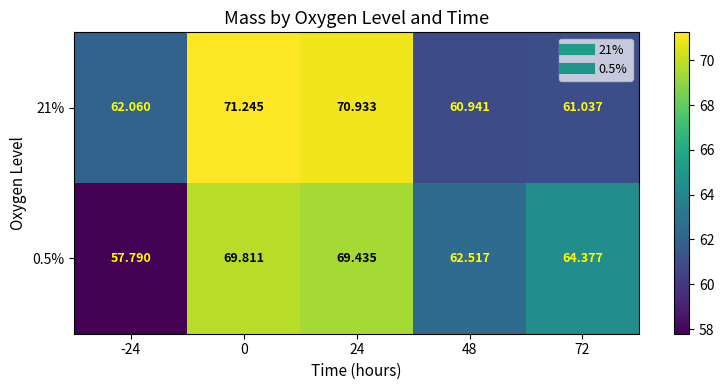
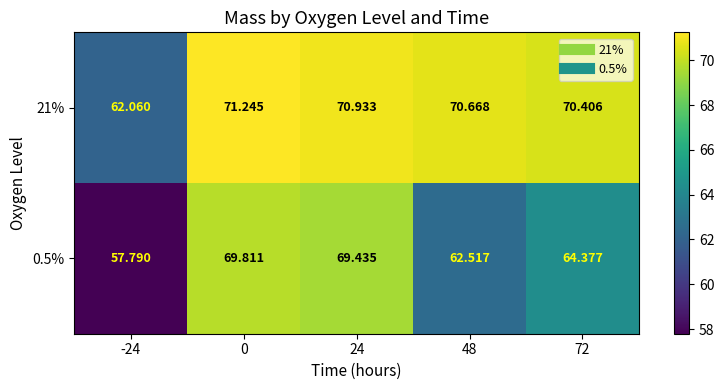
21%, 48: 60.941 -> 70.668
21%, 72: 61.037 -> 70.406
